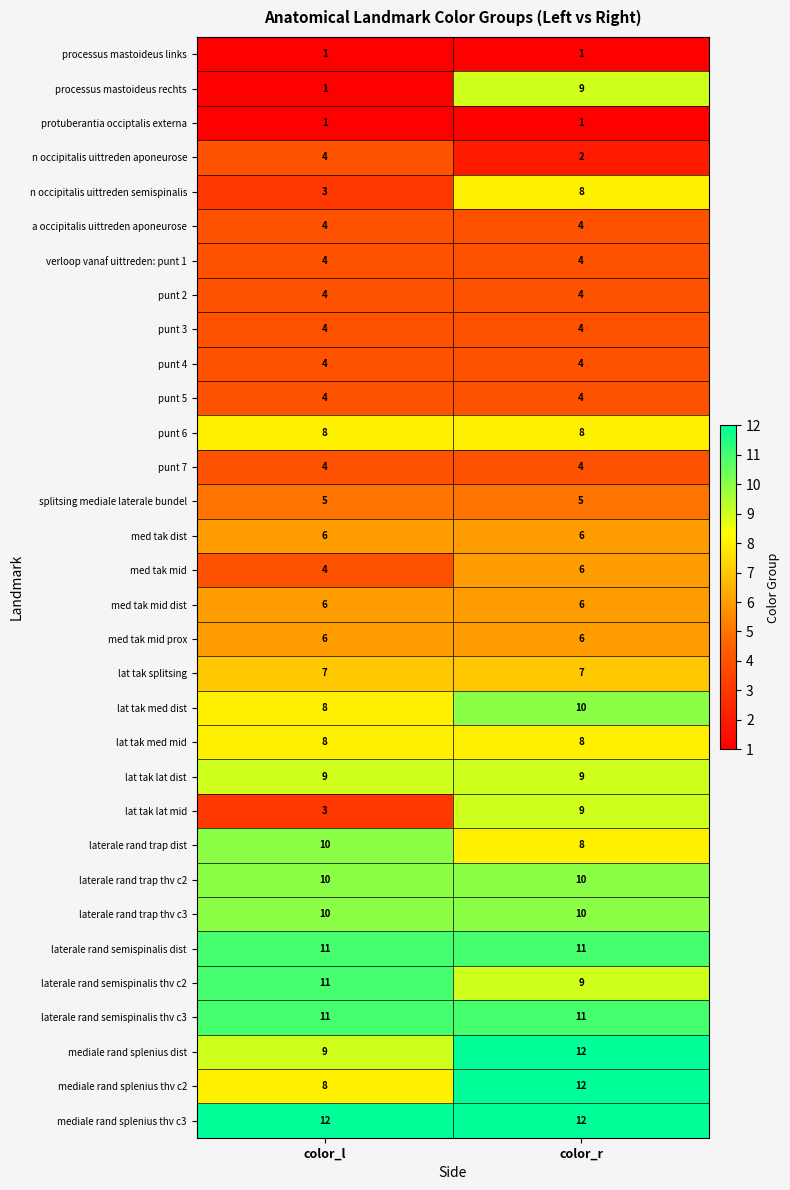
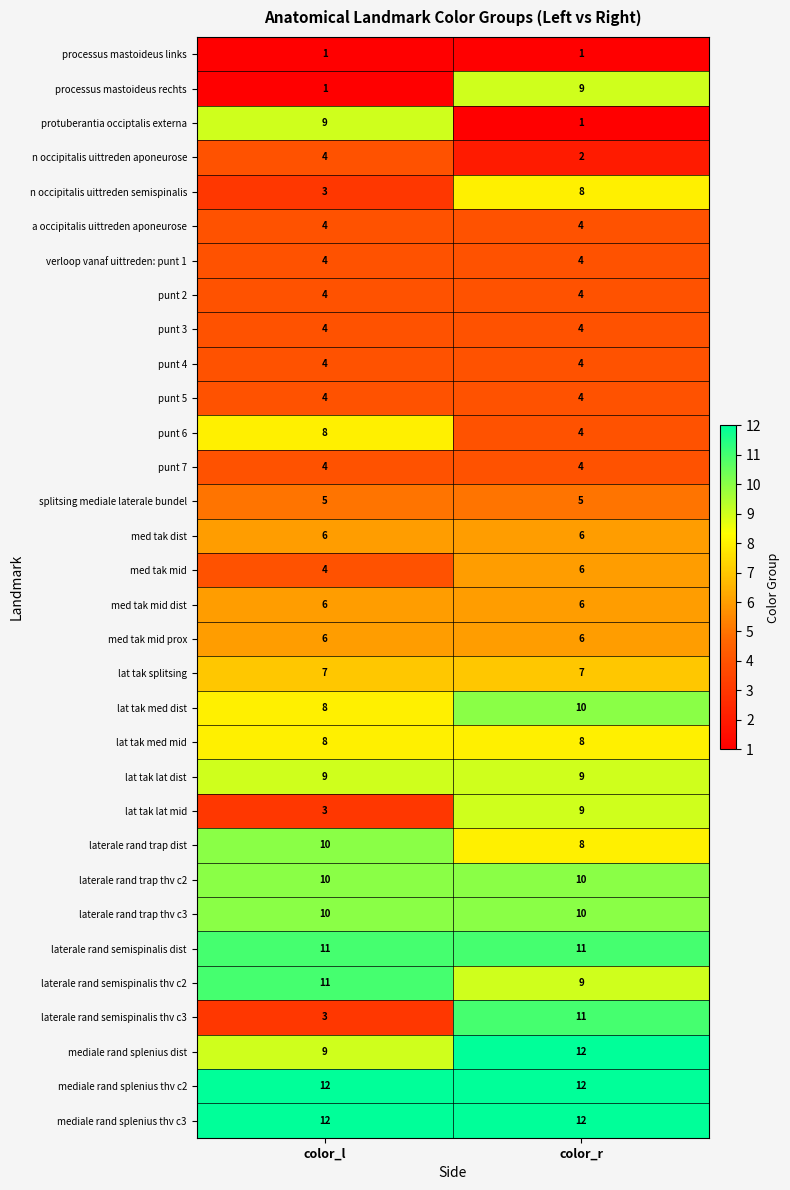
protuberantia occiptalis externa, color_l: 1 -> 9
punt 6, color_r: 8 -> 4
laterale rand semispinalis thv c3, color_l: 11 -> 3
mediale rand splenius thv c2, color_l: 8 -> 12
